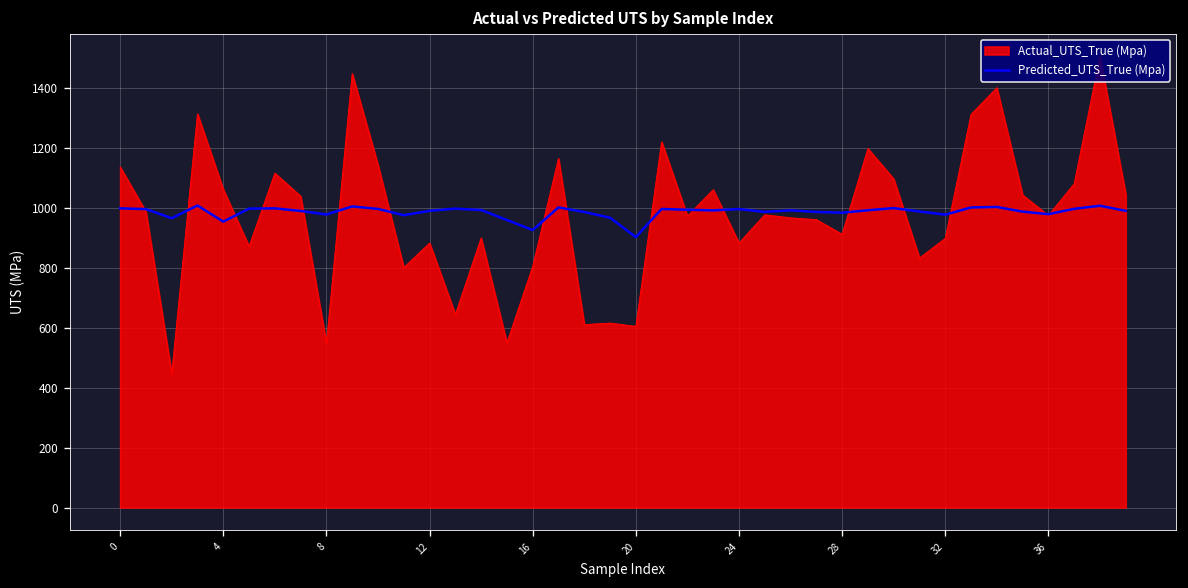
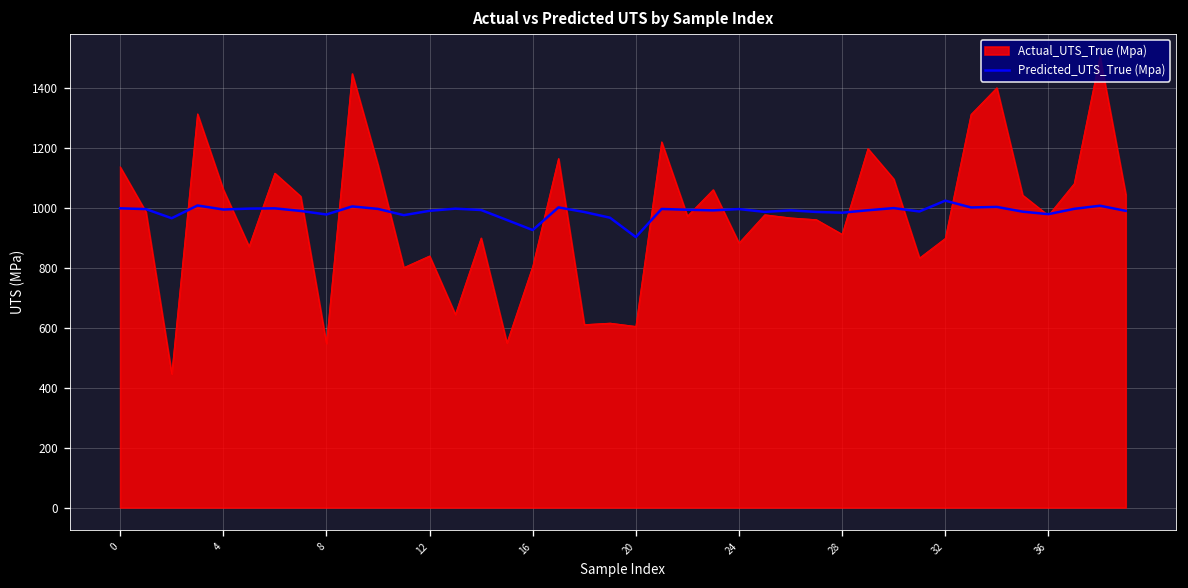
Predicted_UTS_True (Mpa), 4: 950 -> 990
Actual_UTS_True (Mpa), 12: 880 -> 840
Predicted_UTS_True (Mpa), 32: 980 -> 1020
